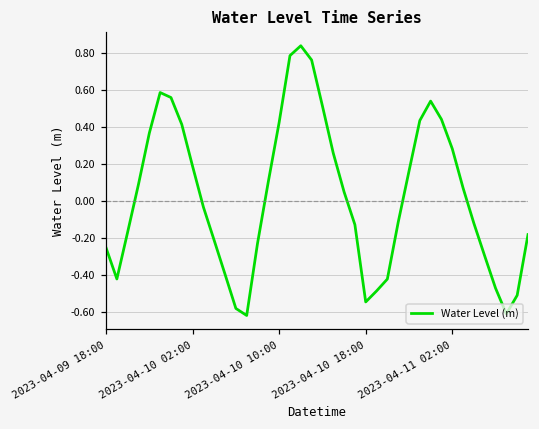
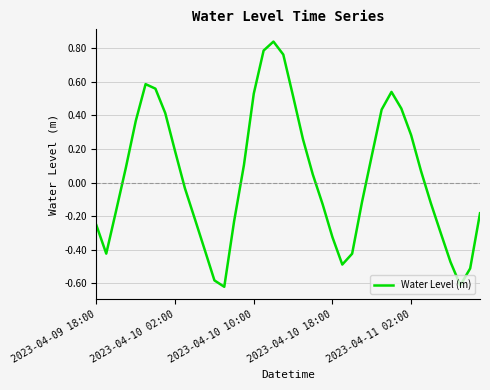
2023-04-10 10:00: 0.42 -> 0.53
2023-04-10 18:00: -0.55 -> -0.33
